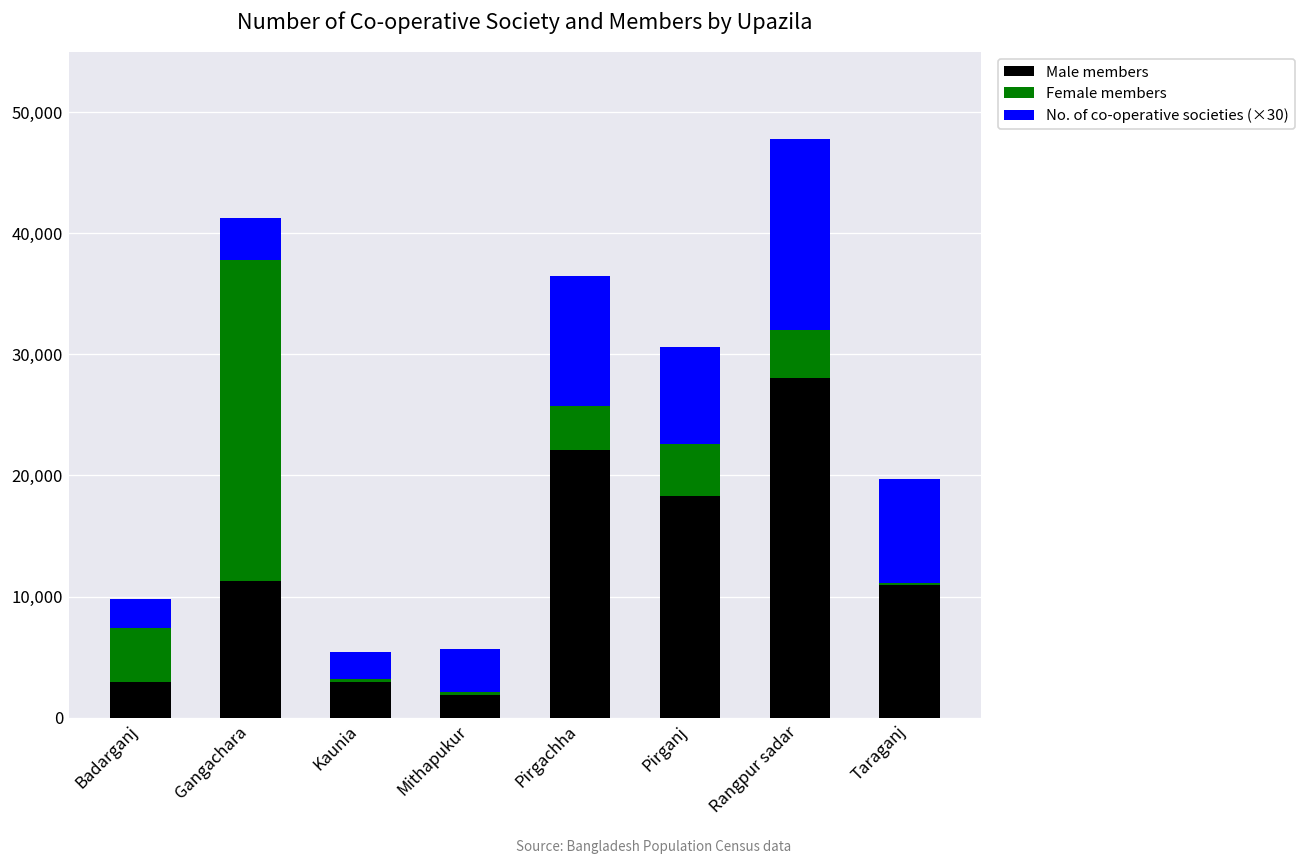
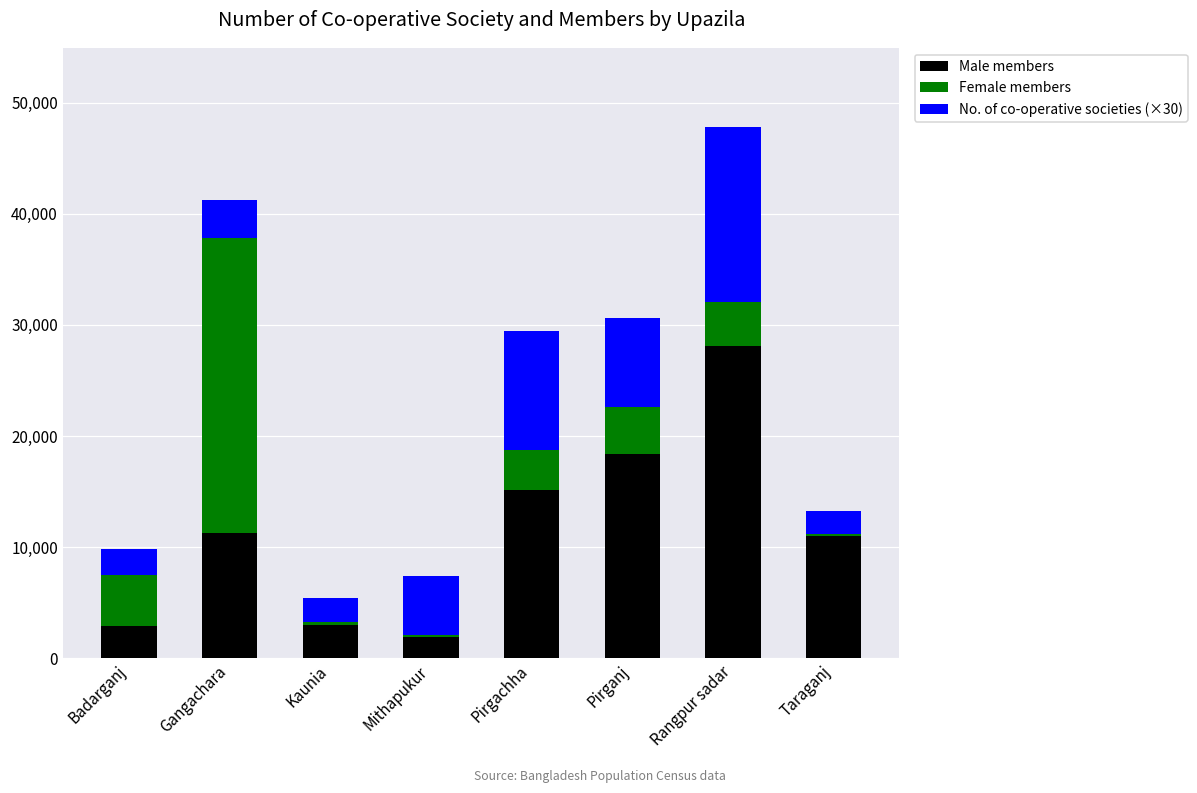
No. of co-operative societies (×30), Mithapukur: 3,600 -> 5,300
Male members, Pirgachha: 22,100 -> 15,200
No. of co-operative societies (×30), Taraganj: 8,600 -> 2,100
